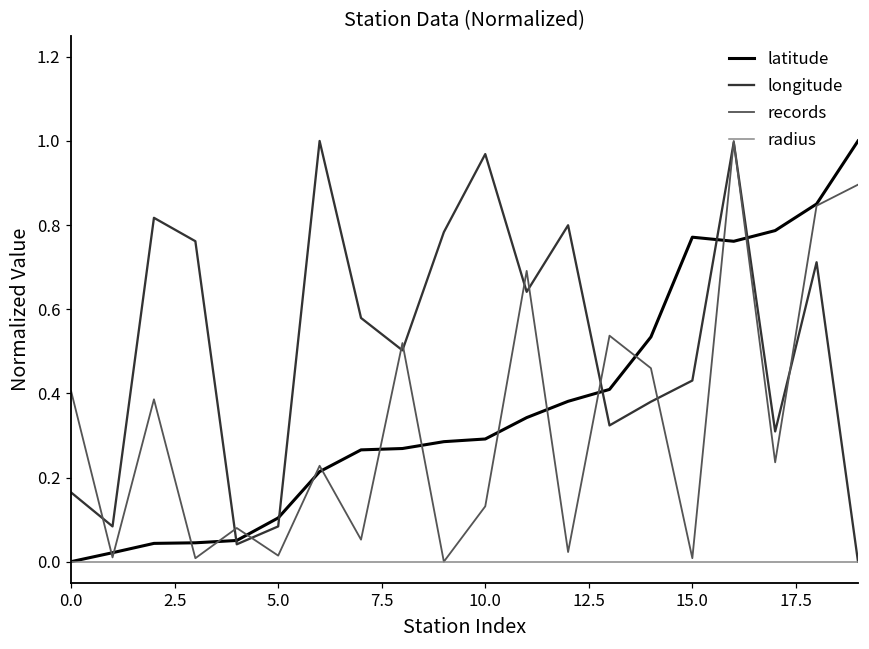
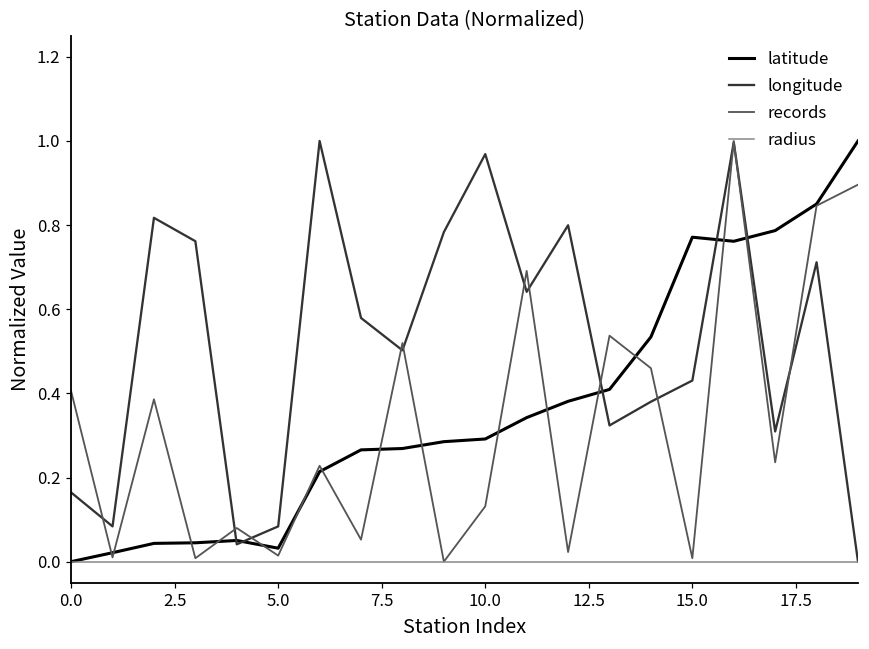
latitude, 5.0: 0.10 -> 0.03
